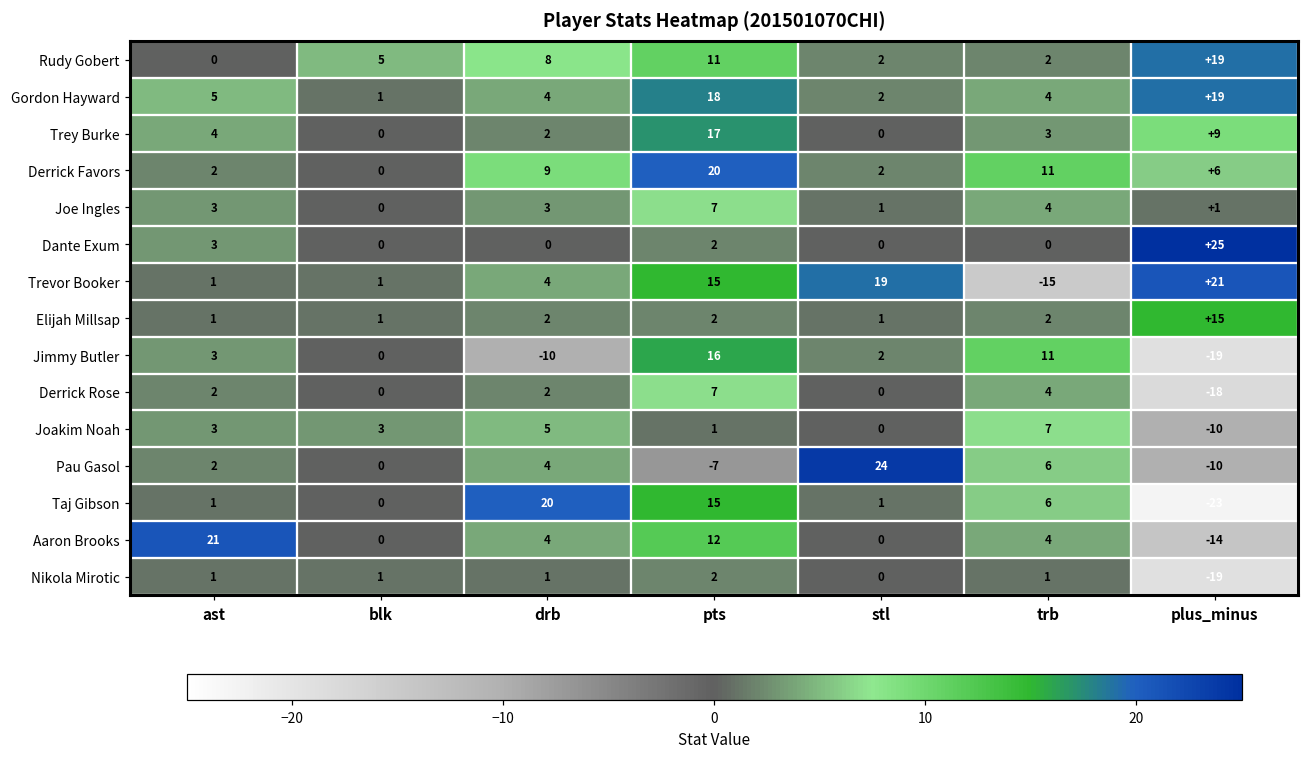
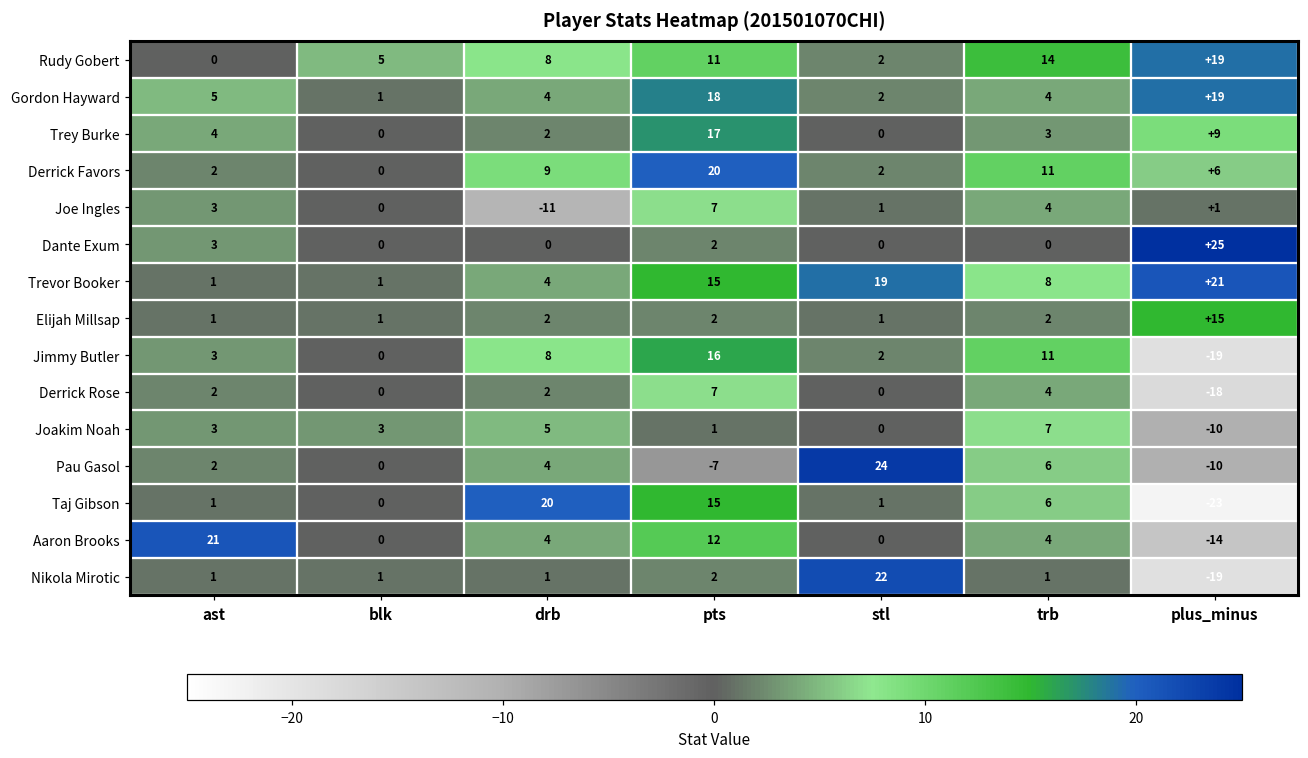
Rudy Gobert, trb: 2 -> 14
Joe Ingles, drb: 3 -> -11
Trevor Booker, trb: -15 -> 8
Jimmy Butler, drb: -10 -> 8
Nikola Mirotic, stl: 0 -> 22
